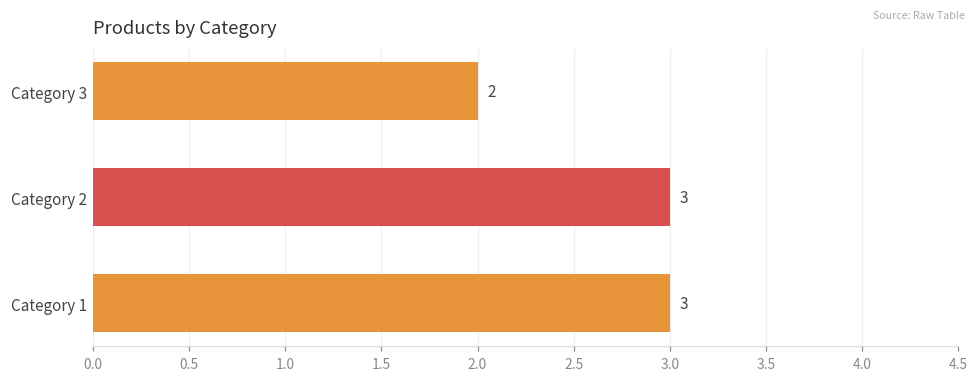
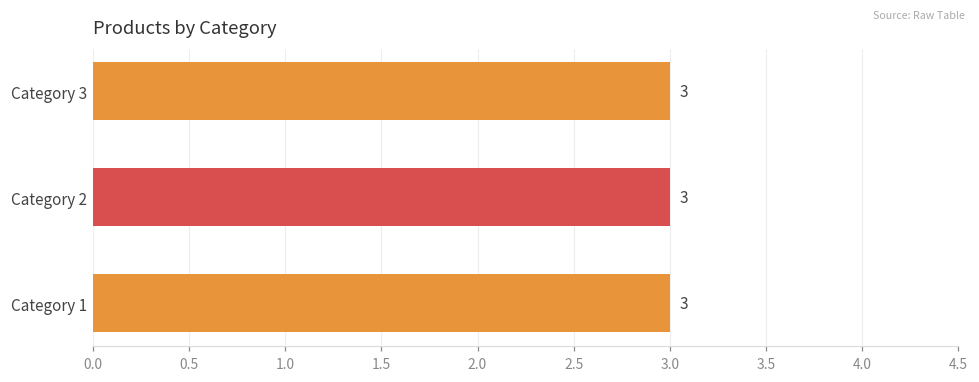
Category 3: 2 -> 3
